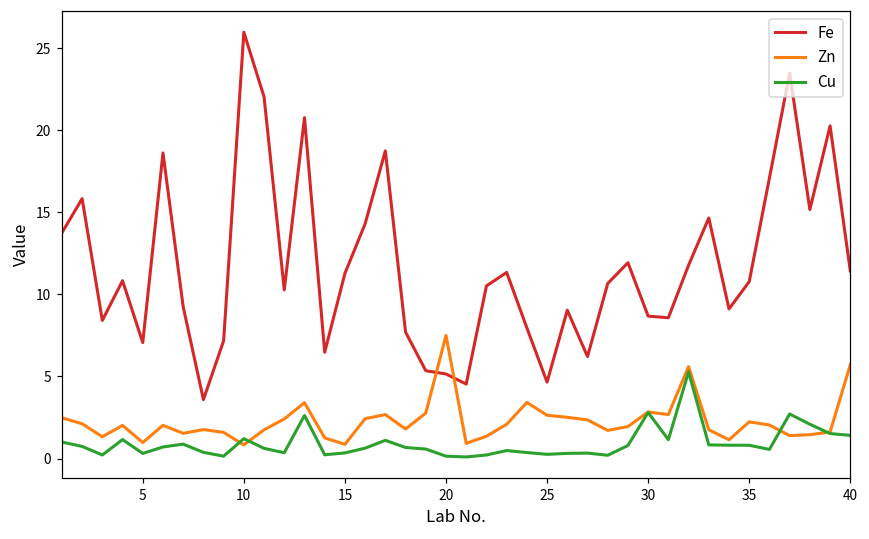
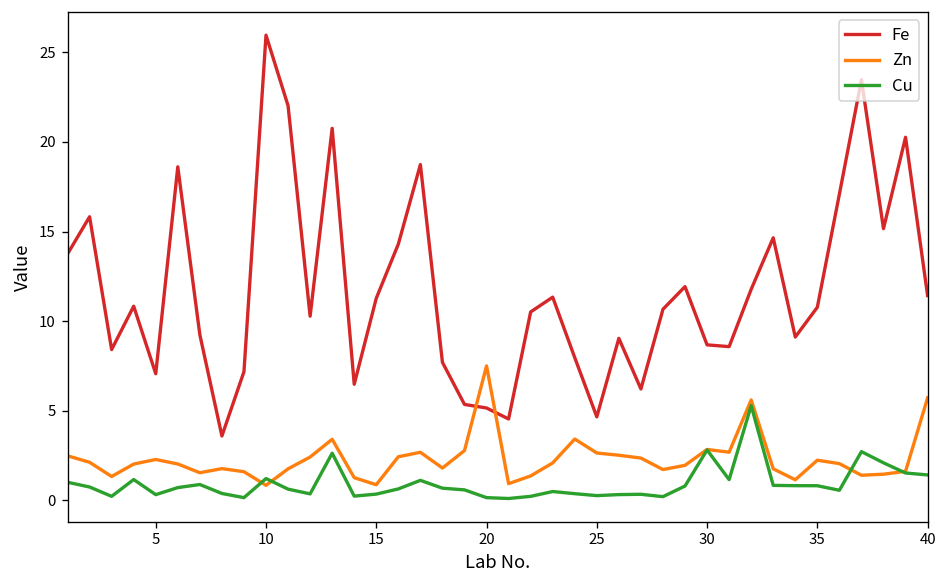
Zn, 5: 1.0 -> 2.3
